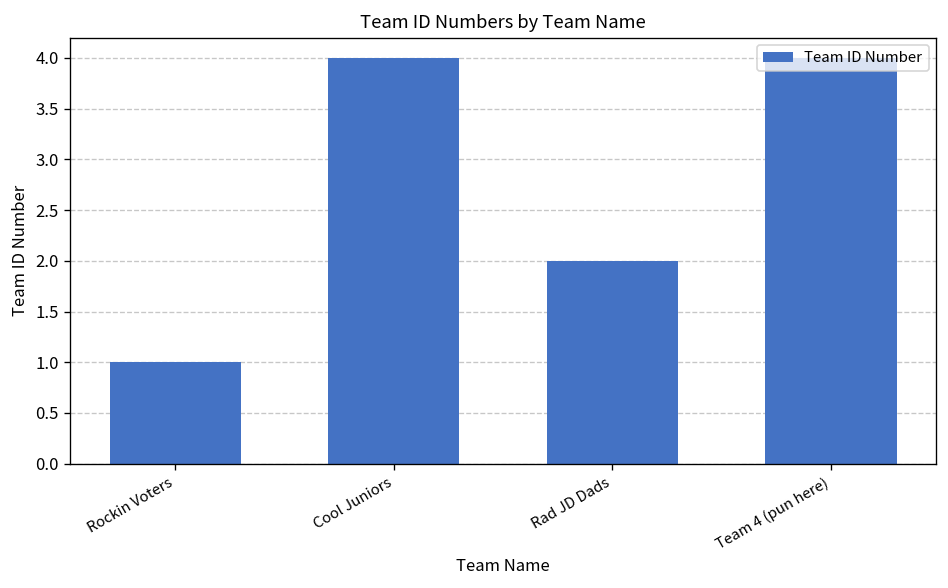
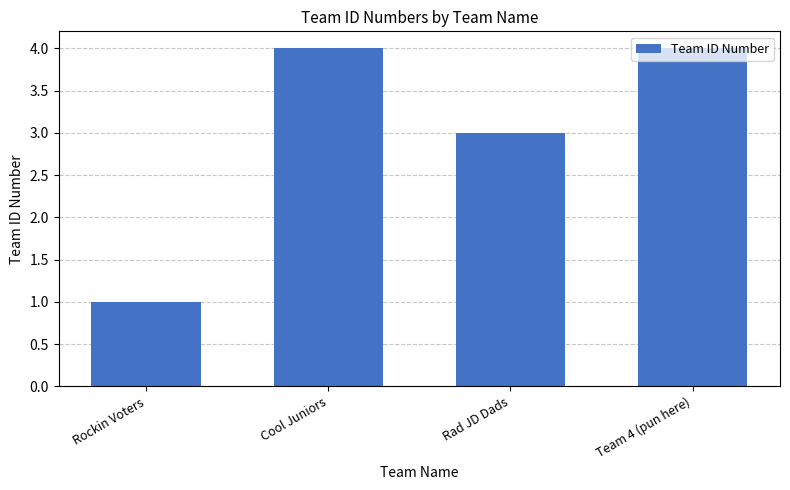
Rad JD Dads: 2 -> 3
